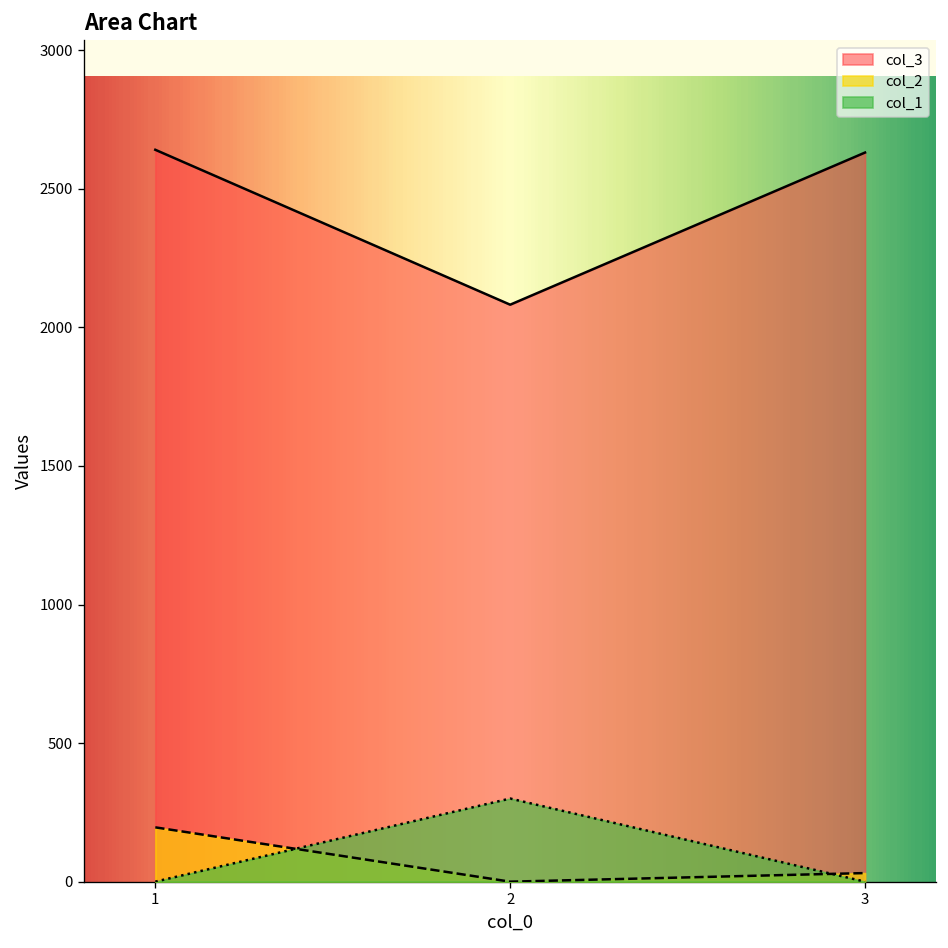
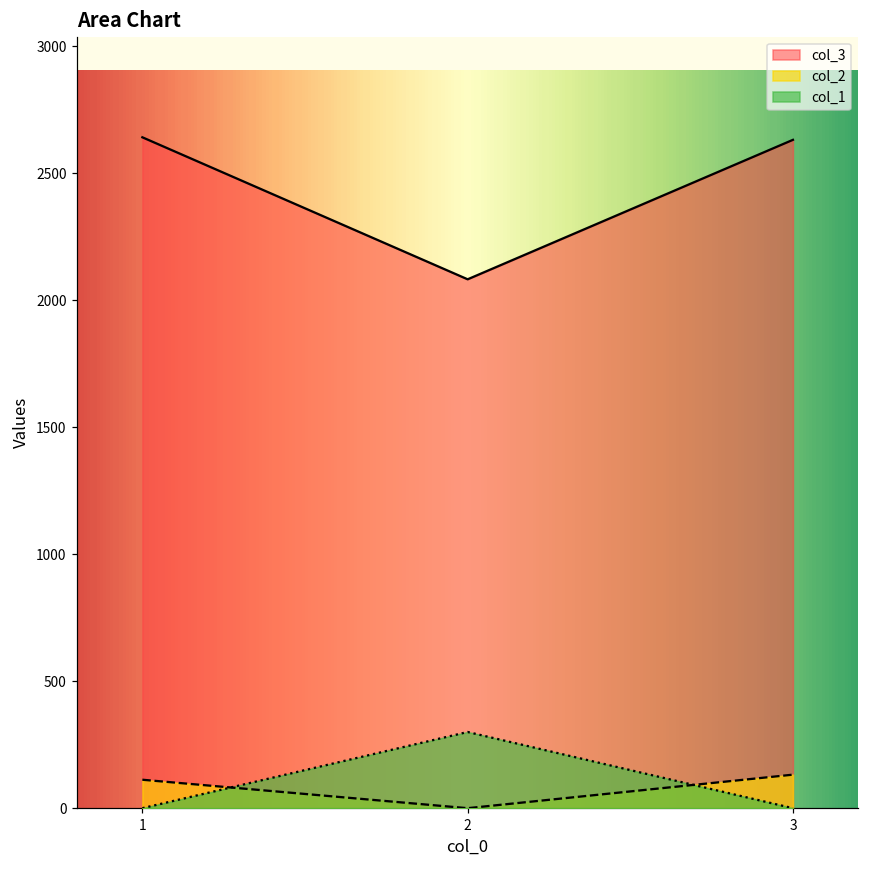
col_2, 1: 200 -> 110
col_2, 3: 30 -> 130
